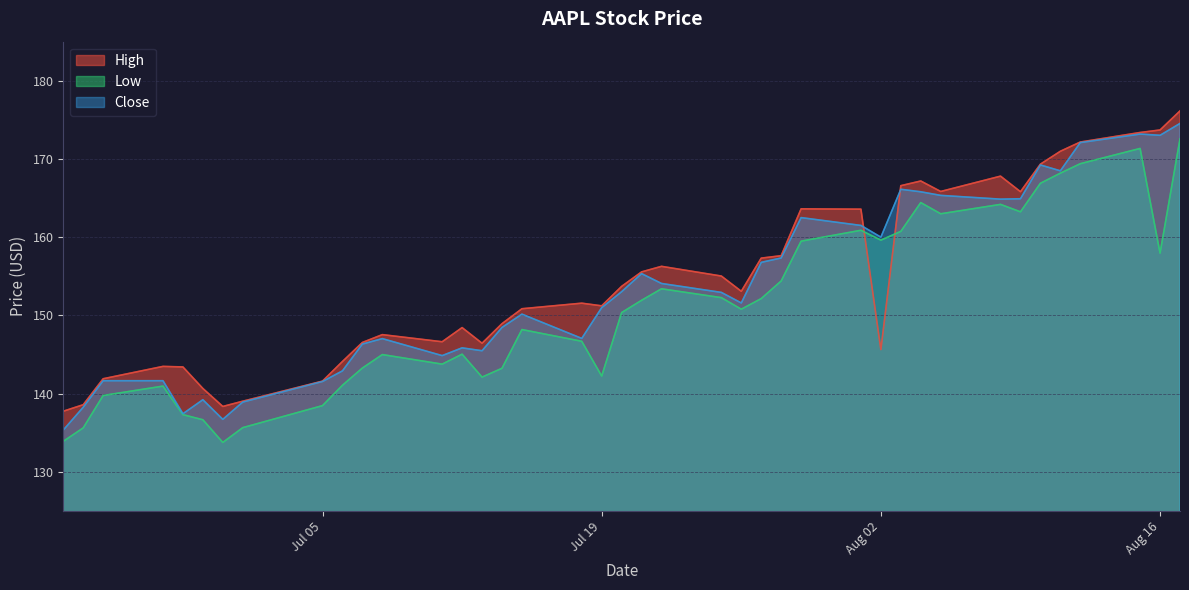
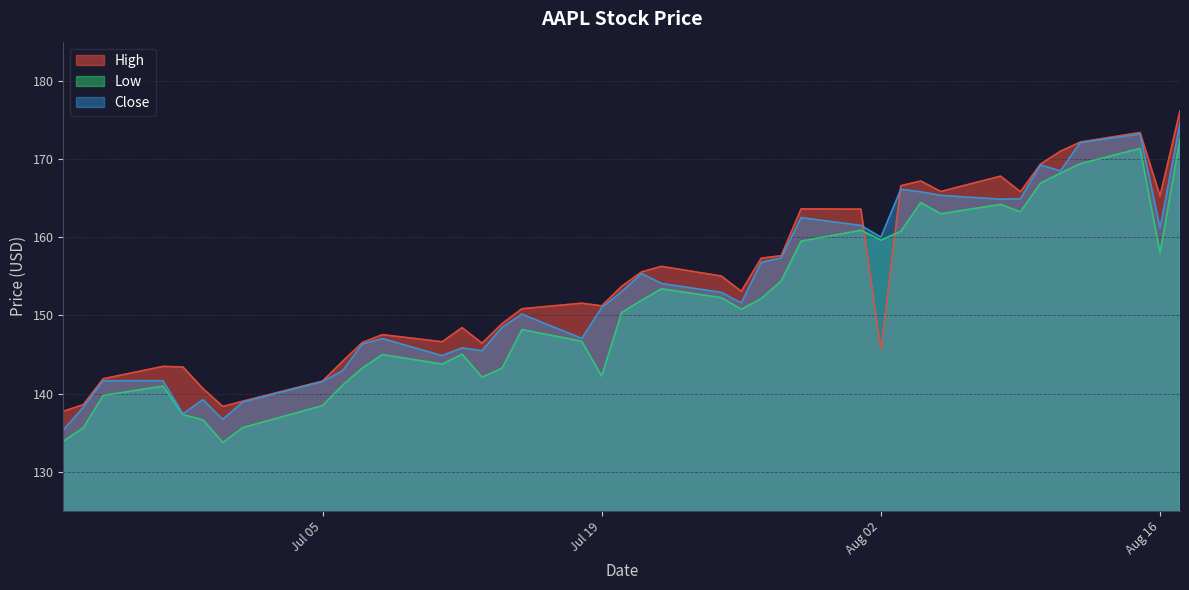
High, Aug 16: 174 -> 165
Close, Aug 16: 173 -> 161
